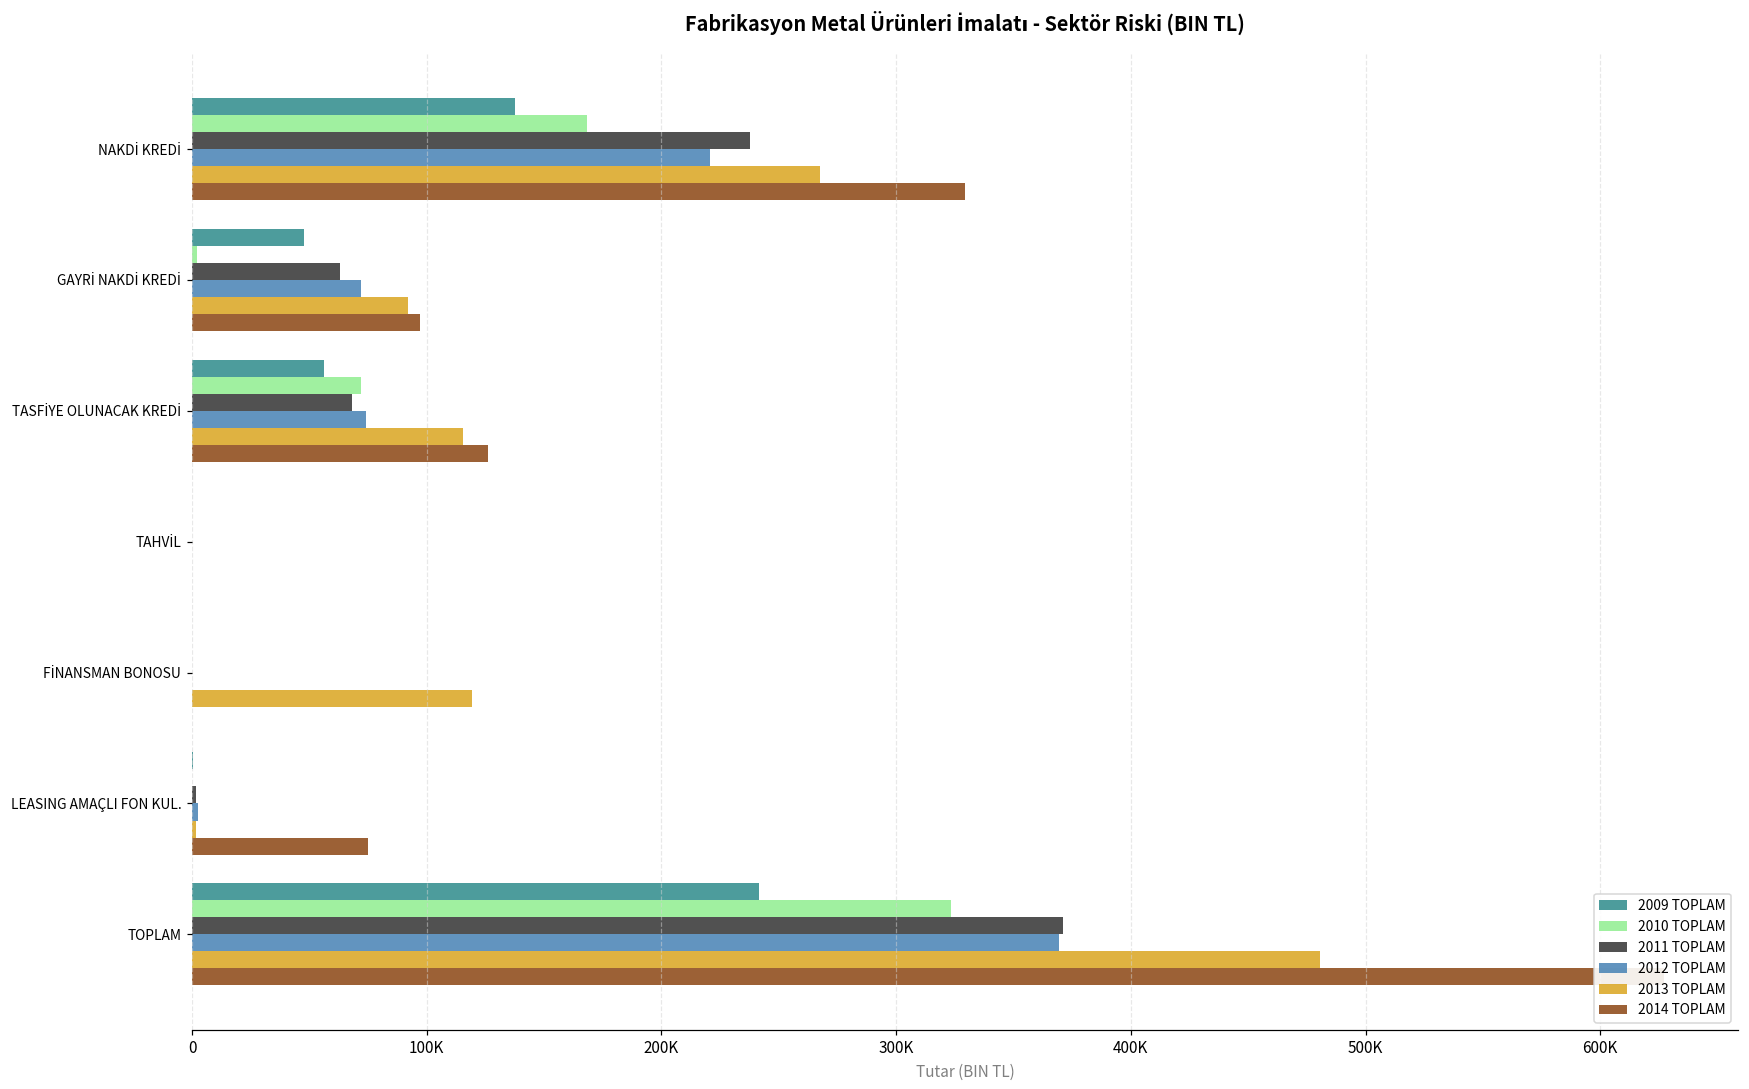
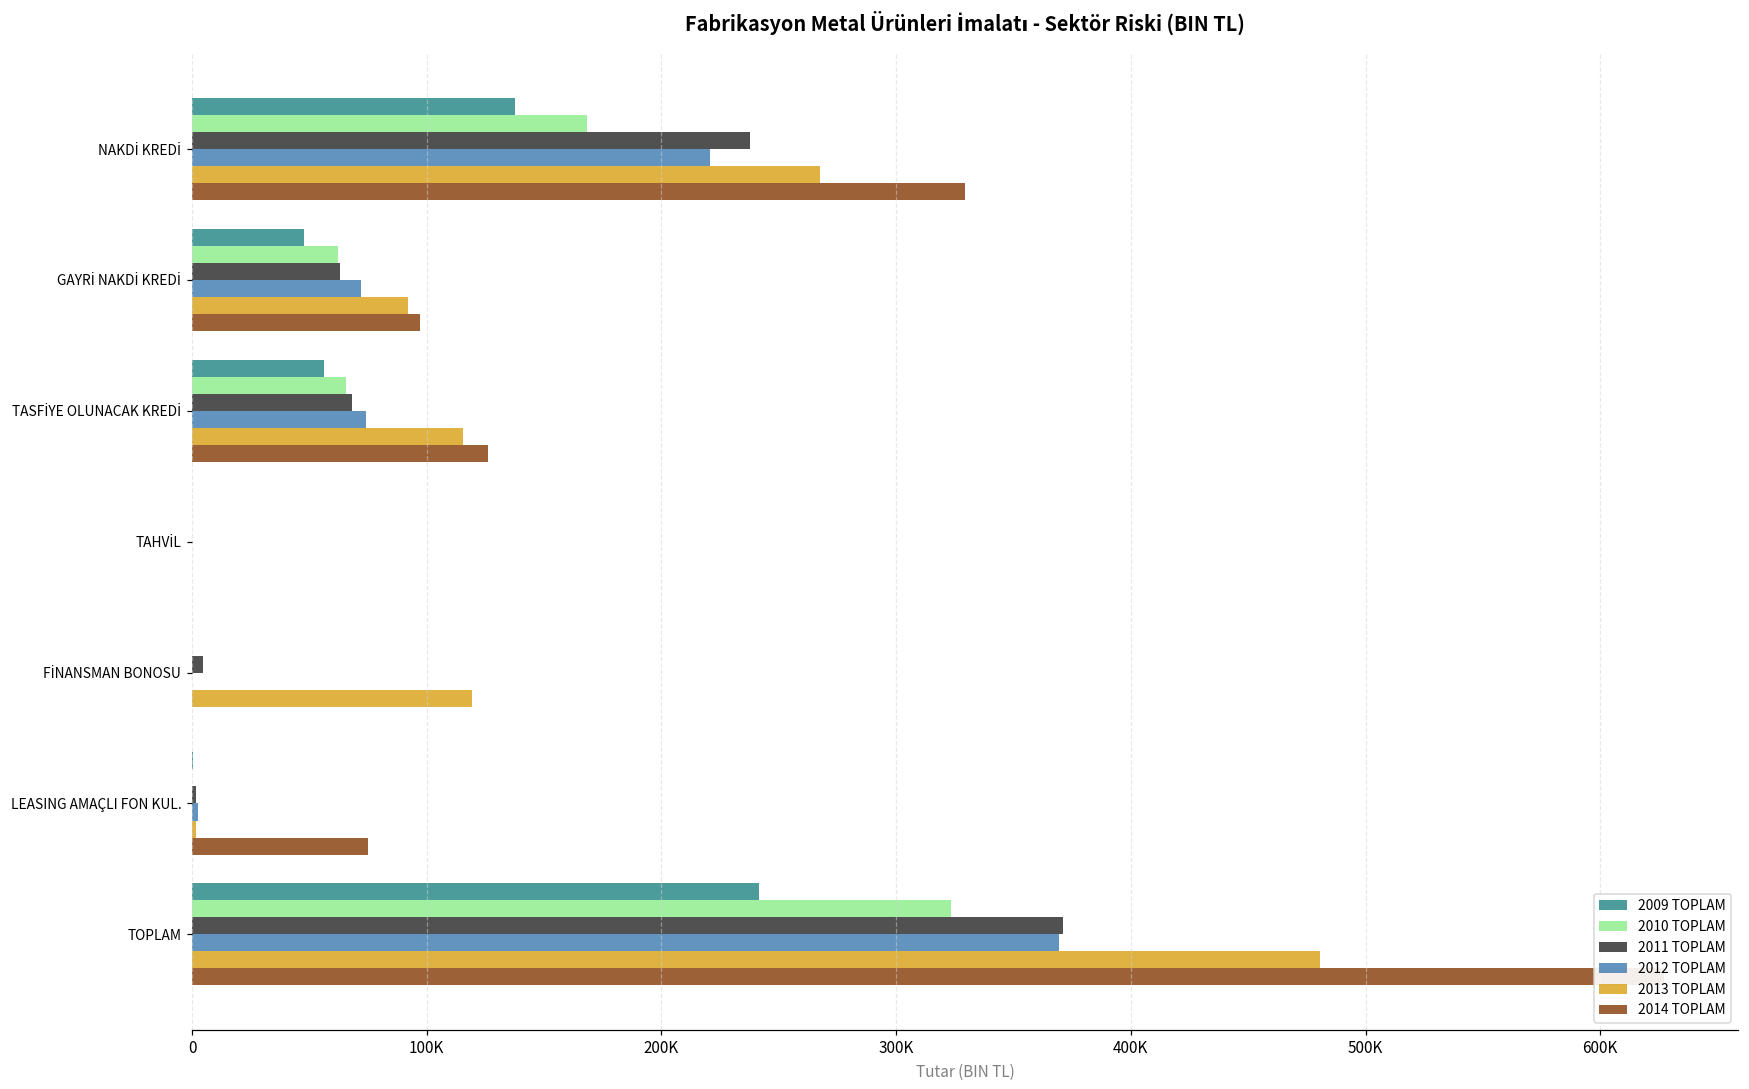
2010 TOPLAM, GAYRİ NAKDİ KREDİ: 2000 -> 62000
2010 TOPLAM, TASFİYE OLUNACAK KREDİ: 72000 -> 66000
2011 TOPLAM, FİNANSMAN BONOSU: 0 -> 5000
